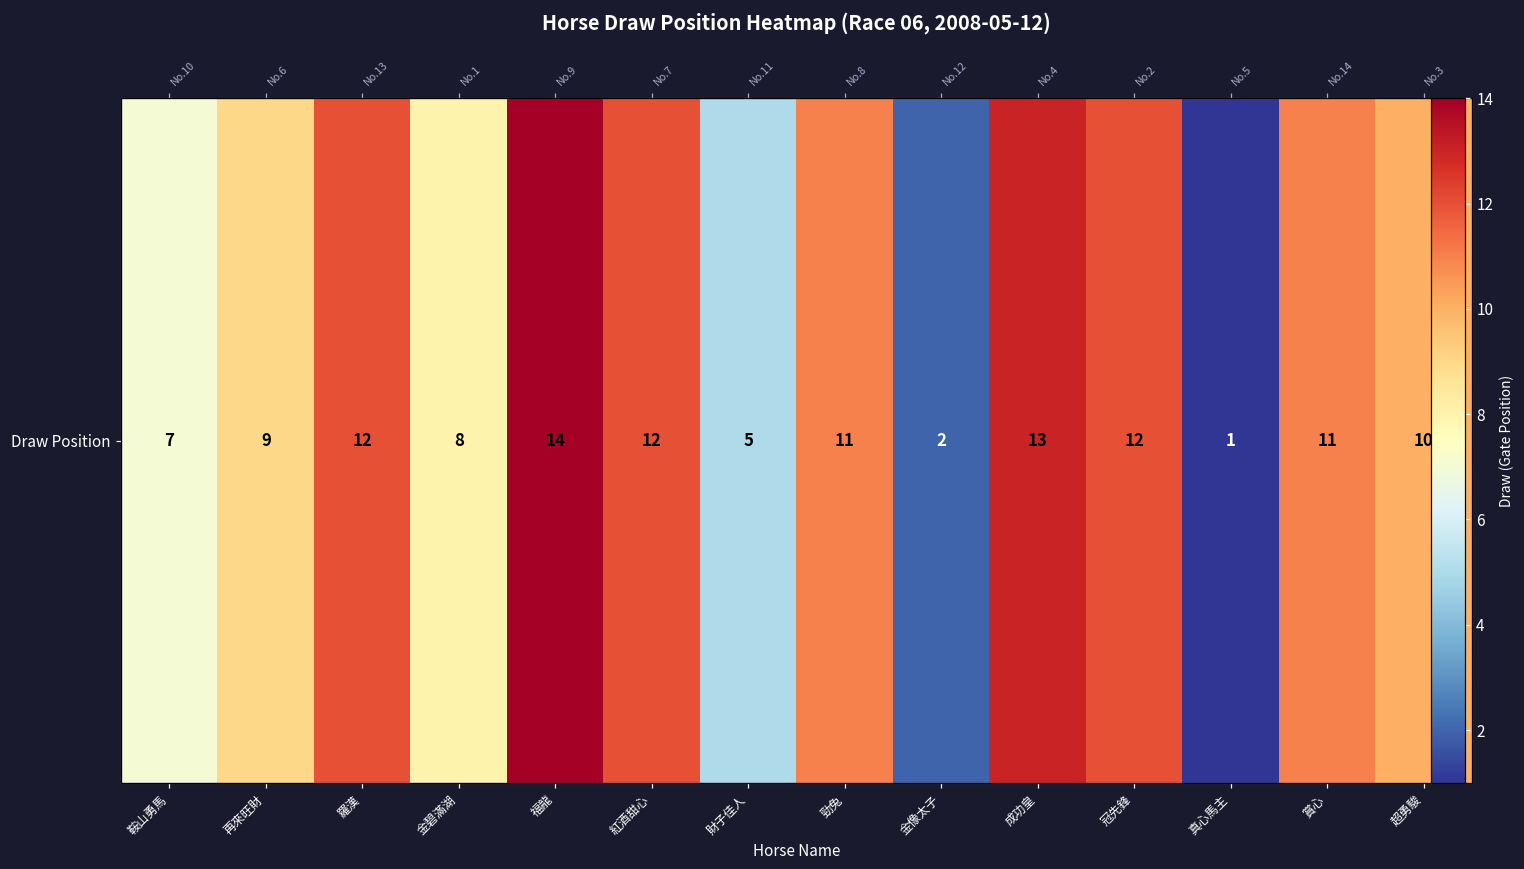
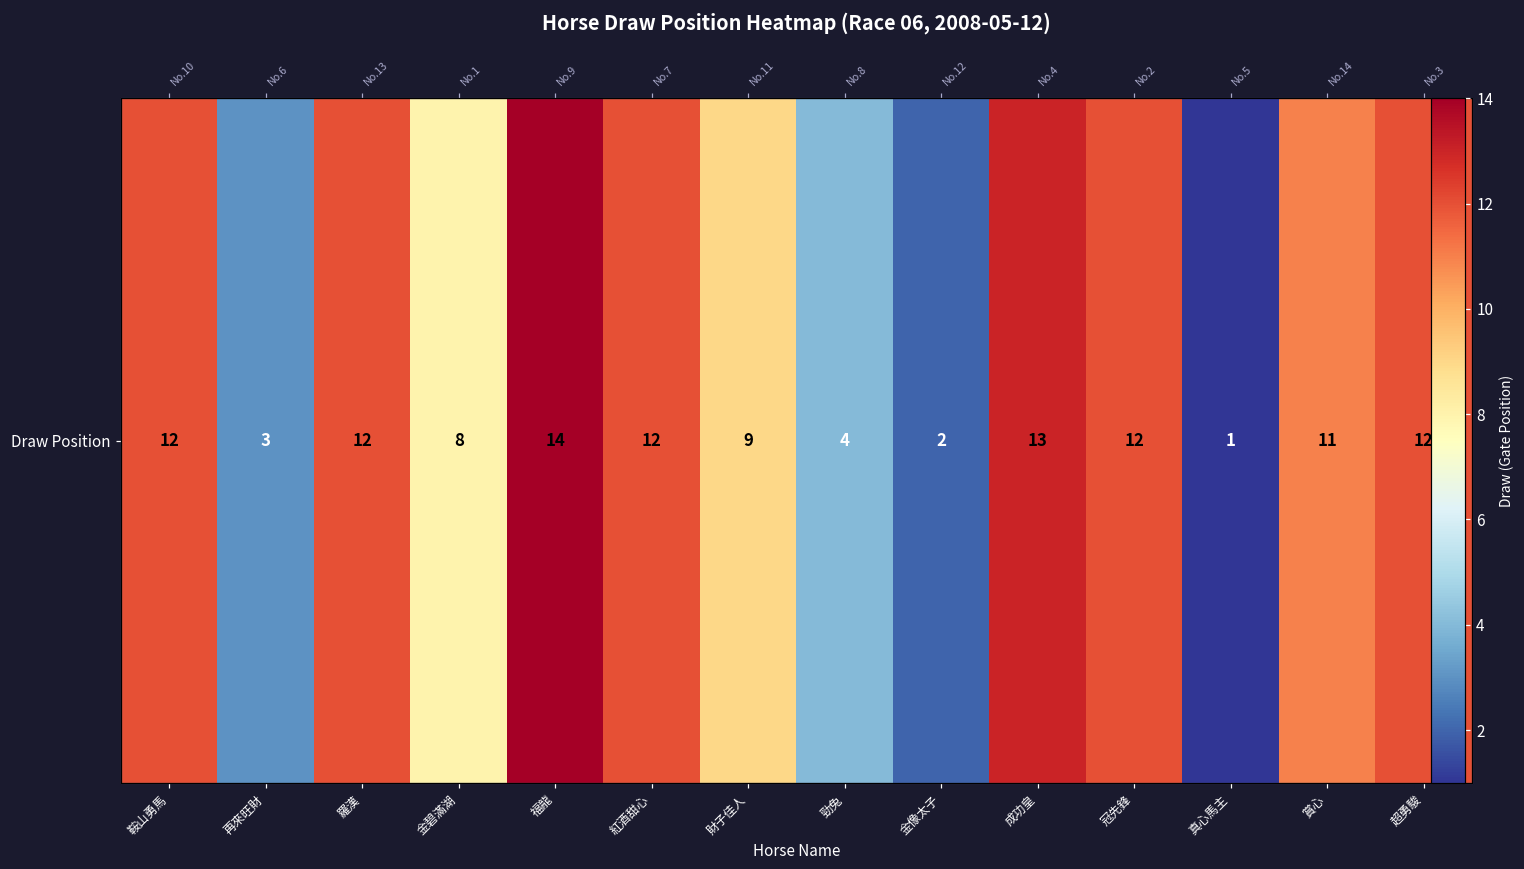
Draw Position, 鞍山勇馬: 7 -> 12
Draw Position, 再來旺財: 9 -> 3
Draw Position, 財子佳人: 5 -> 9
Draw Position, 勁兔: 11 -> 4
Draw Position, 超勇駿: 10 -> 12
